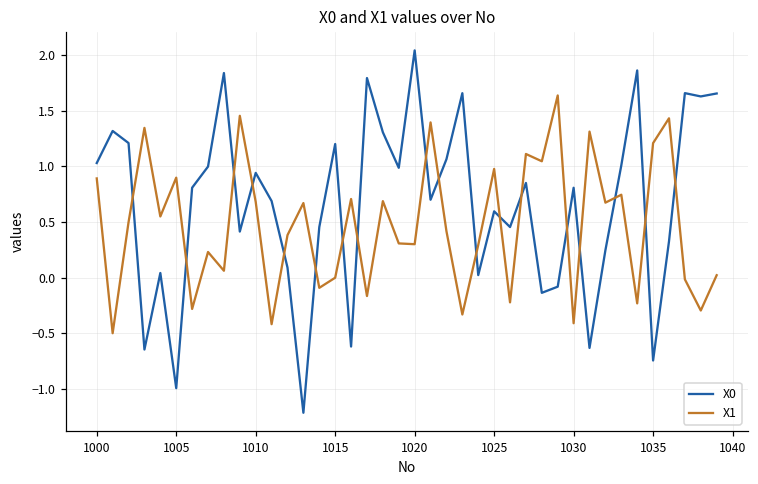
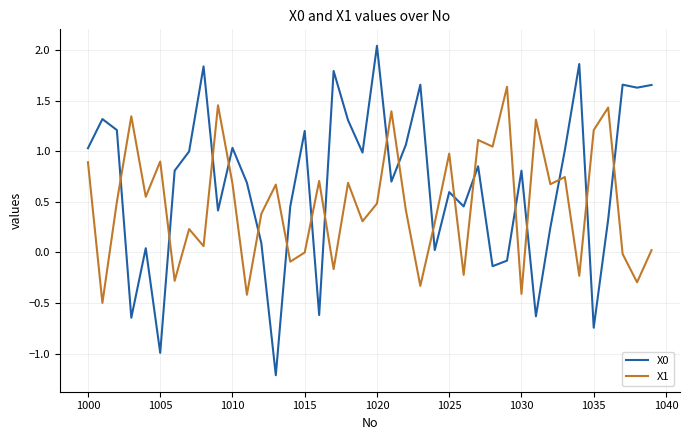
X0, 1010: 0.94 -> 1.03
X1, 1020: 0.30 -> 0.48
